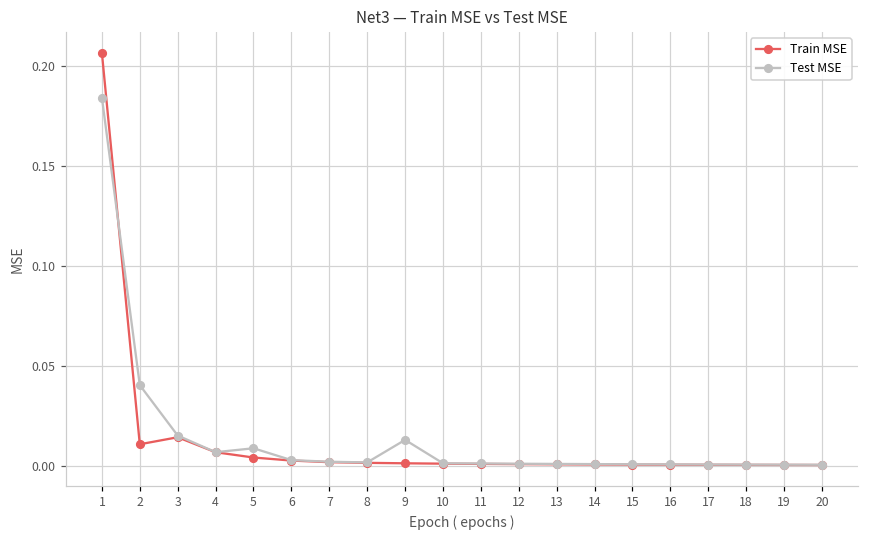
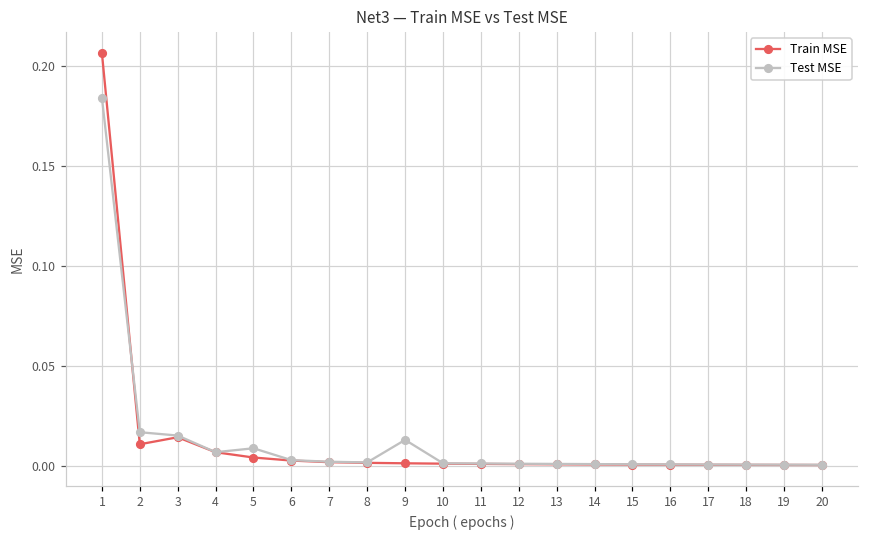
Test MSE, 2: 0.040 -> 0.017
